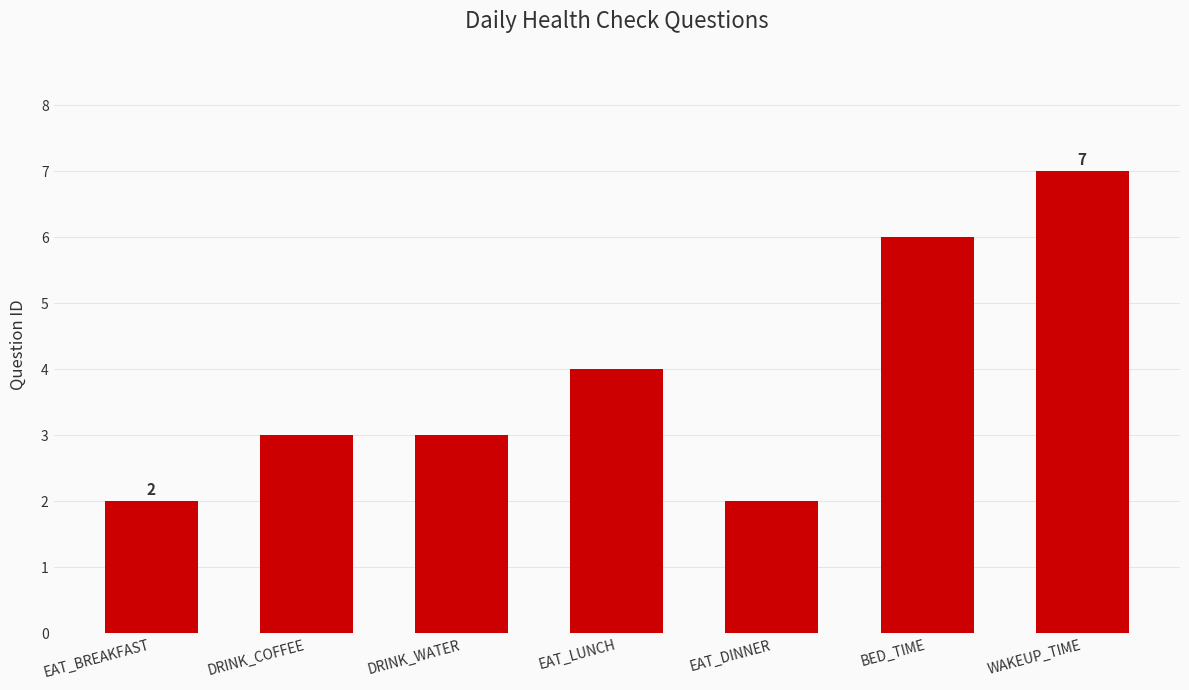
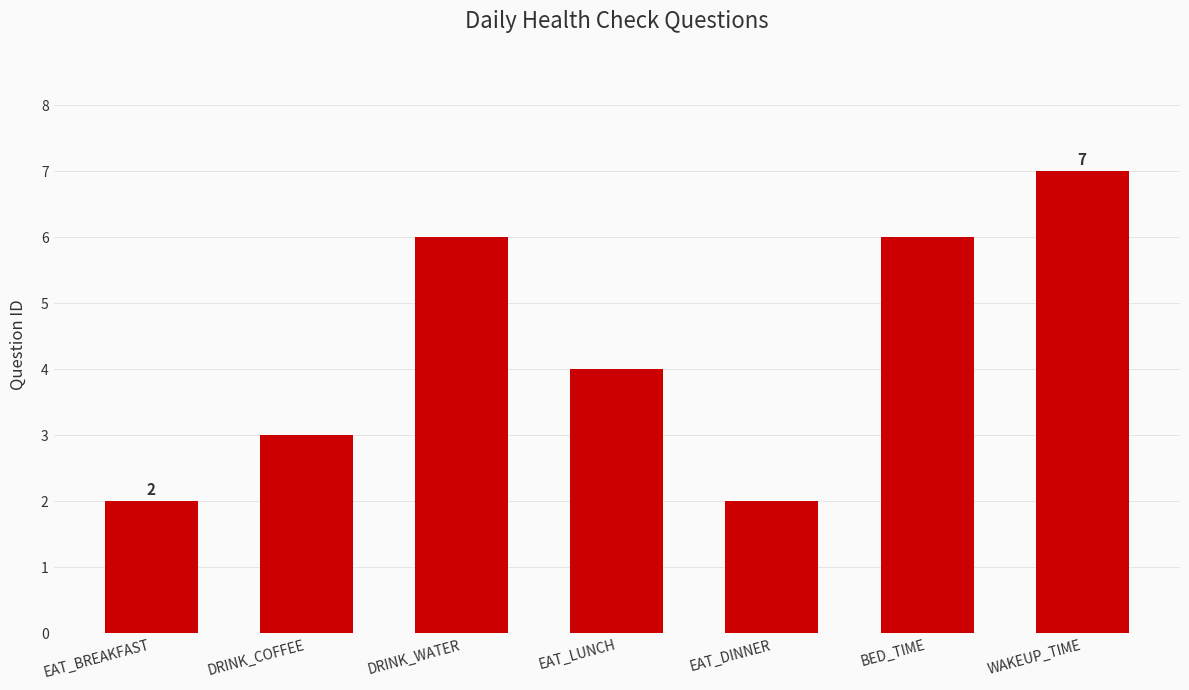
DRINK_WATER: 3 -> 6
